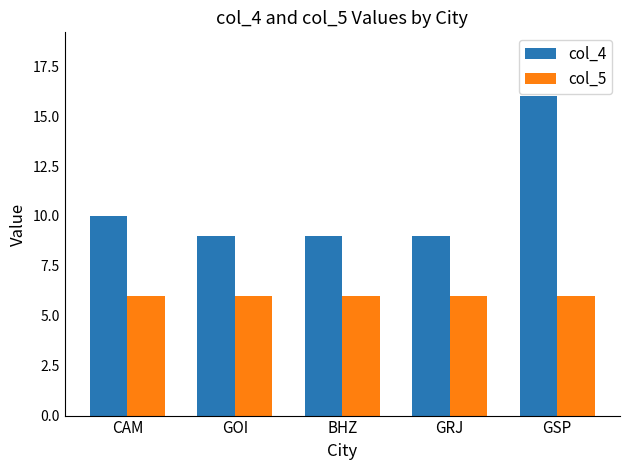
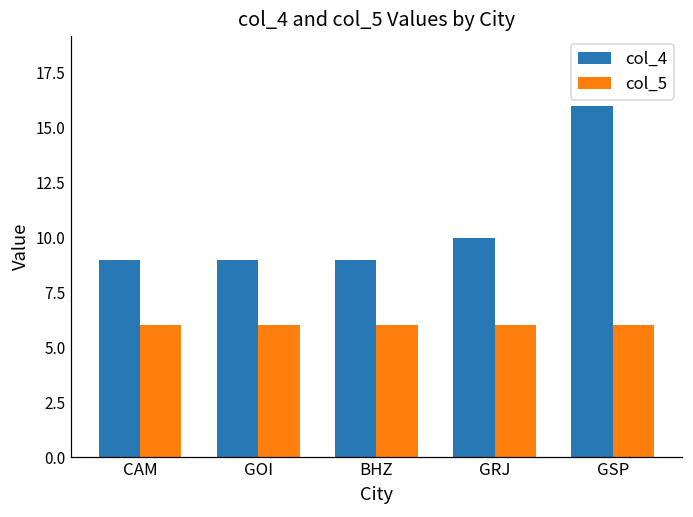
col_4, CAM: 10 -> 9
col_4, GRJ: 9 -> 10
